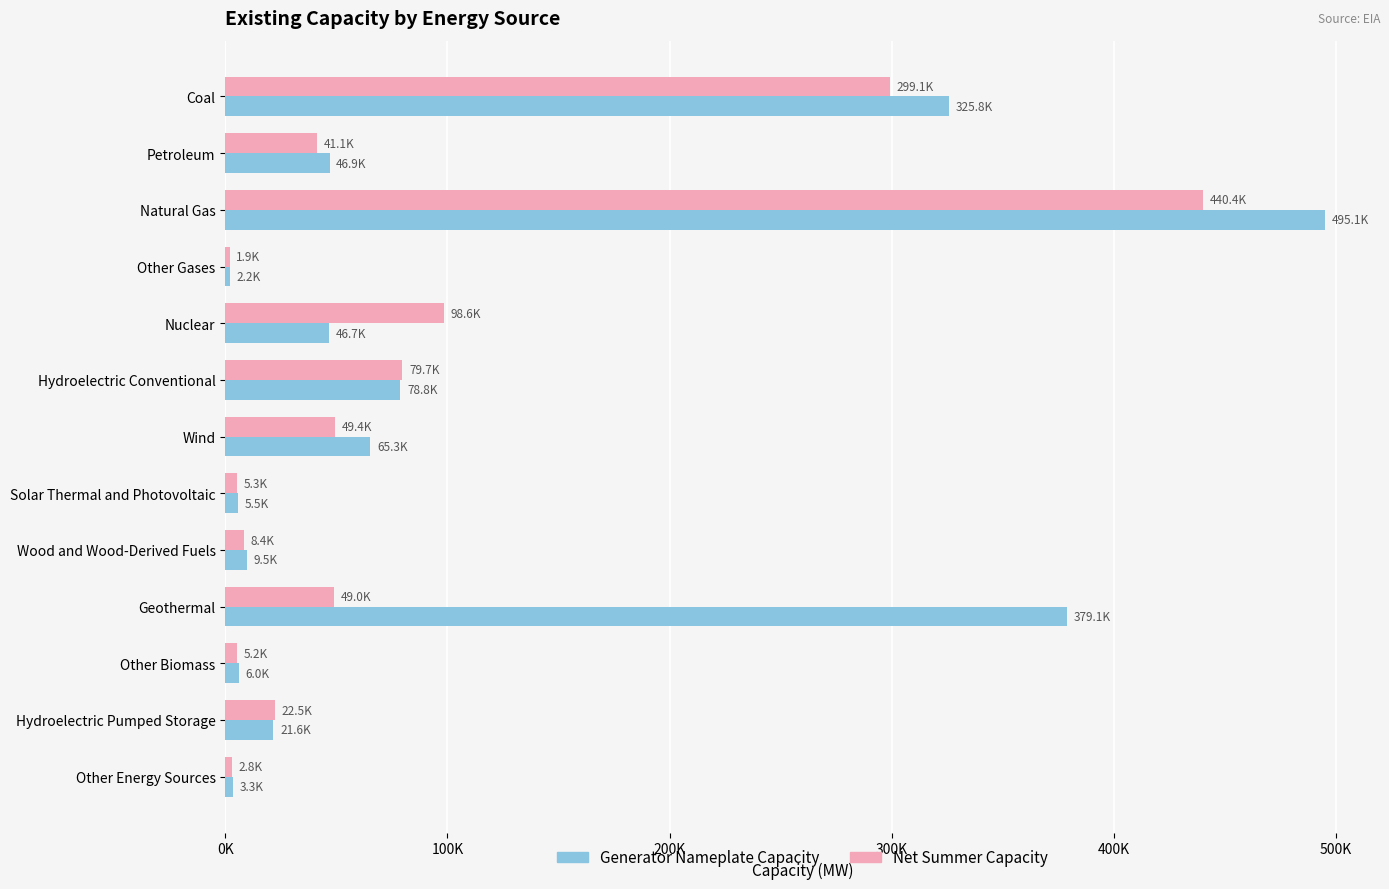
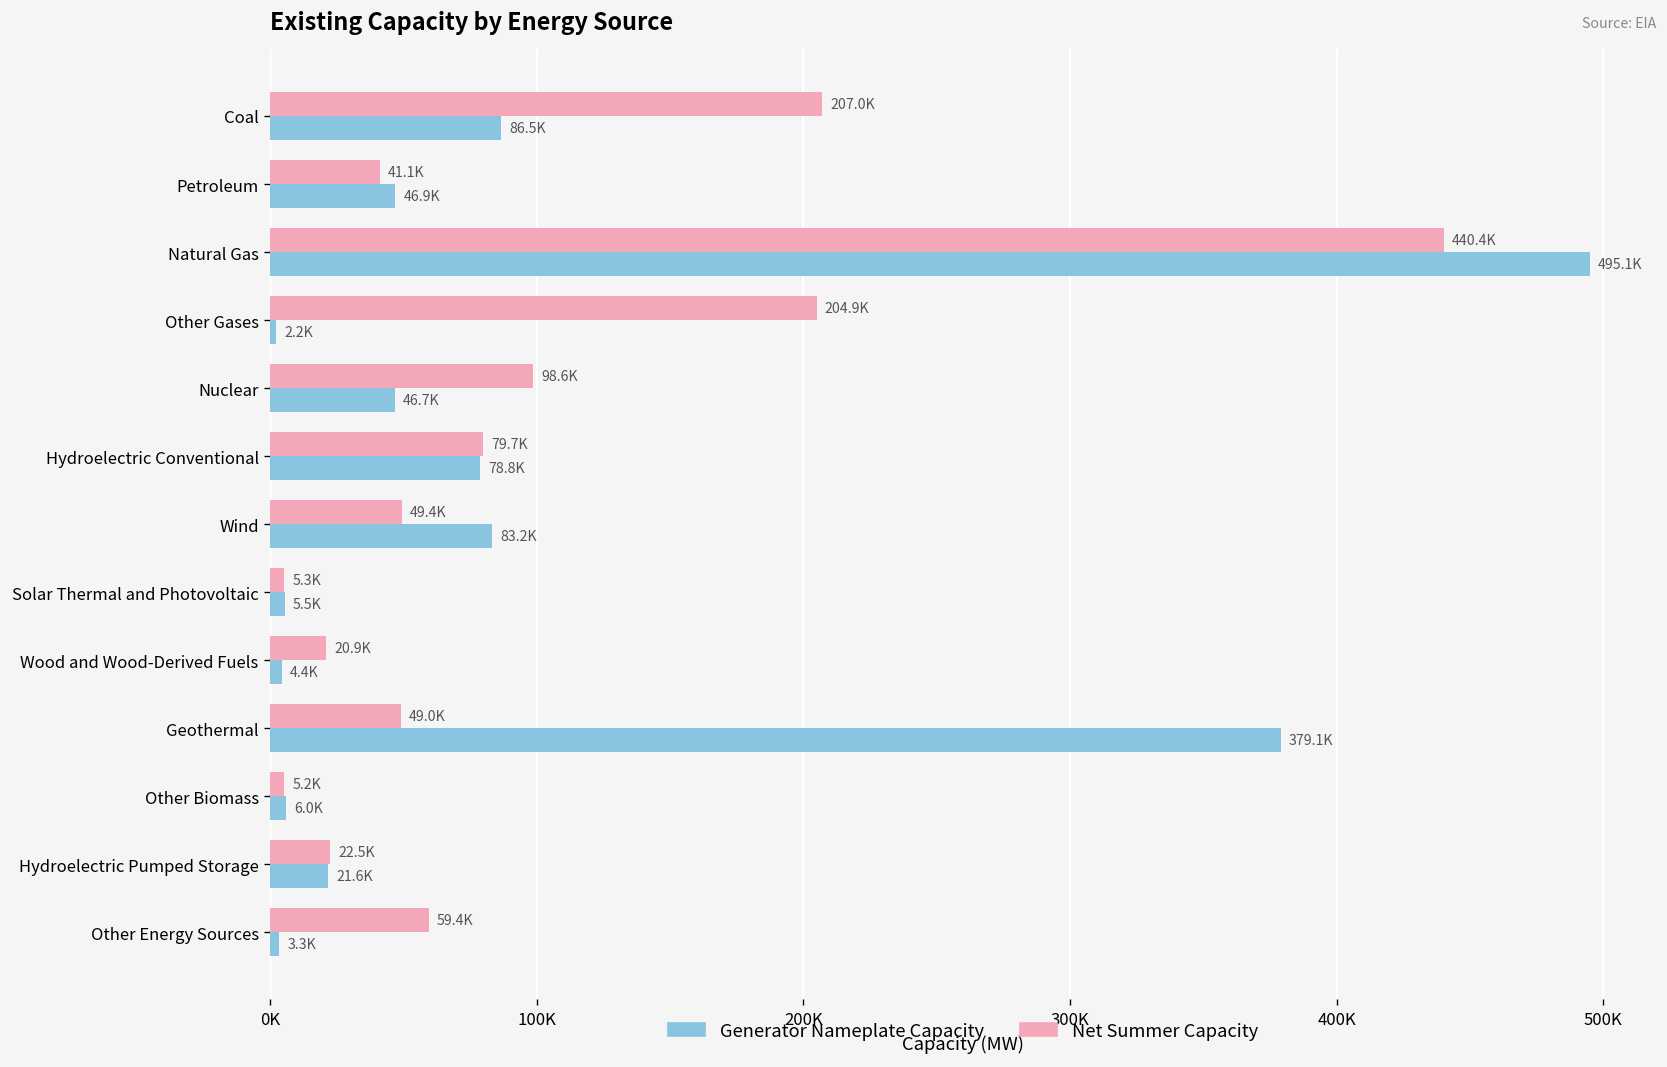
Net Summer Capacity, Coal: 299.1K -> 207.0K
Generator Nameplate Capacity, Coal: 325.8K -> 86.5K
Net Summer Capacity, Other Gases: 1.9K -> 204.9K
Generator Nameplate Capacity, Wind: 65.3K -> 83.2K
Net Summer Capacity, Wood and Wood-Derived Fuels: 8.4K -> 20.9K
Generator Nameplate Capacity, Wood and Wood-Derived Fuels: 9.5K -> 4.4K
Net Summer Capacity, Other Energy Sources: 2.8K -> 59.4K
